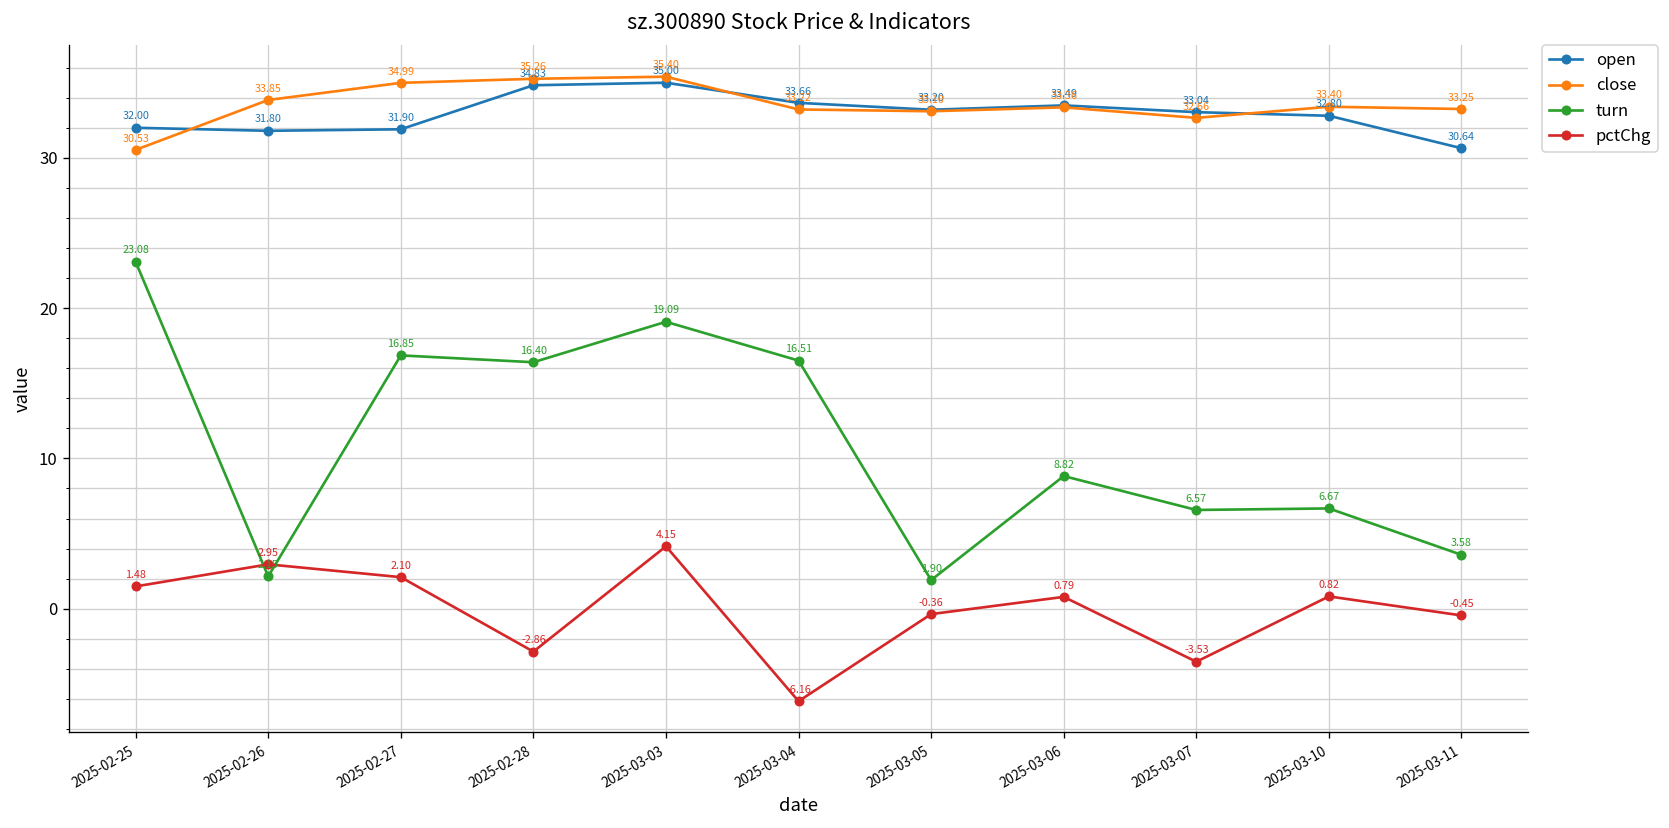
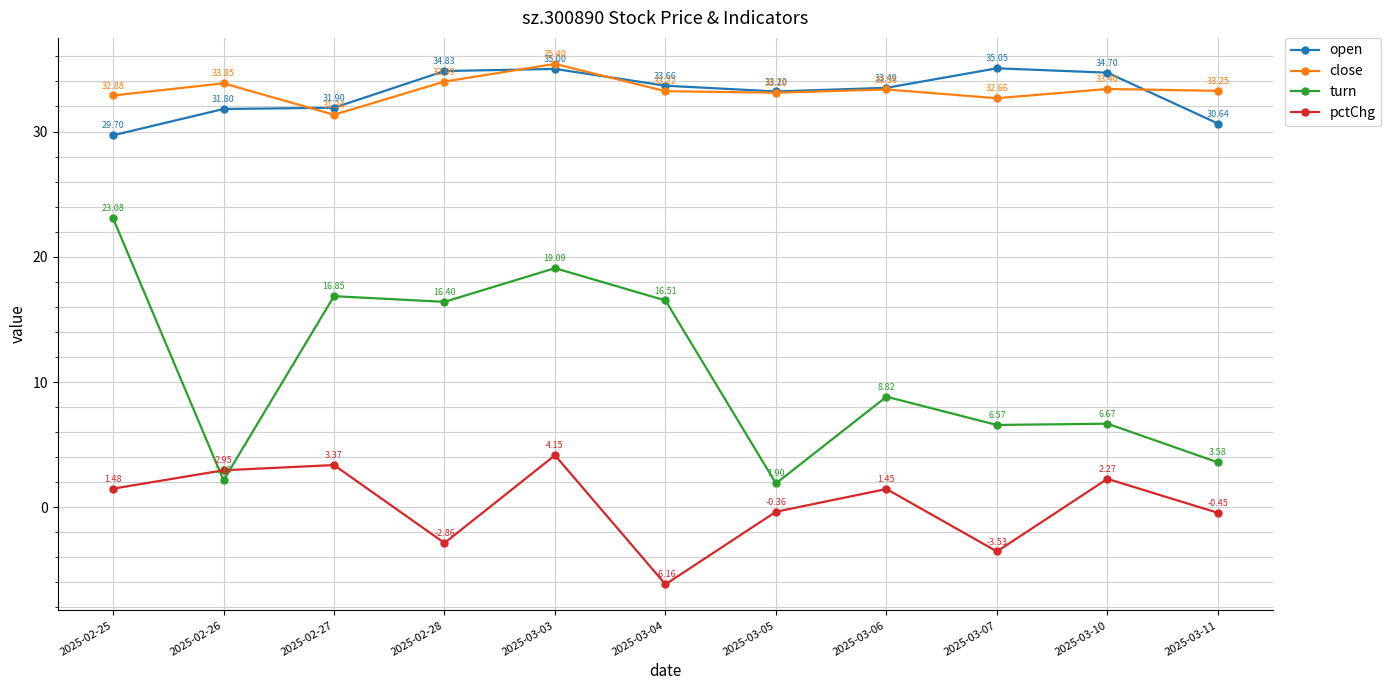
open, 2025-02-25: 32.00 -> 29.70
close, 2025-02-25: 30.53 -> 32.88
close, 2025-02-27: 34.99 -> 31.34
pctChg, 2025-02-27: 2.10 -> 3.37
close, 2025-02-28: 35.26 -> 33.99
pctChg, 2025-03-06: 0.79 -> 1.45
open, 2025-03-07: 33.04 -> 35.05
open, 2025-03-10: 32.80 -> 34.70
pctChg, 2025-03-10: 0.82 -> 2.27
